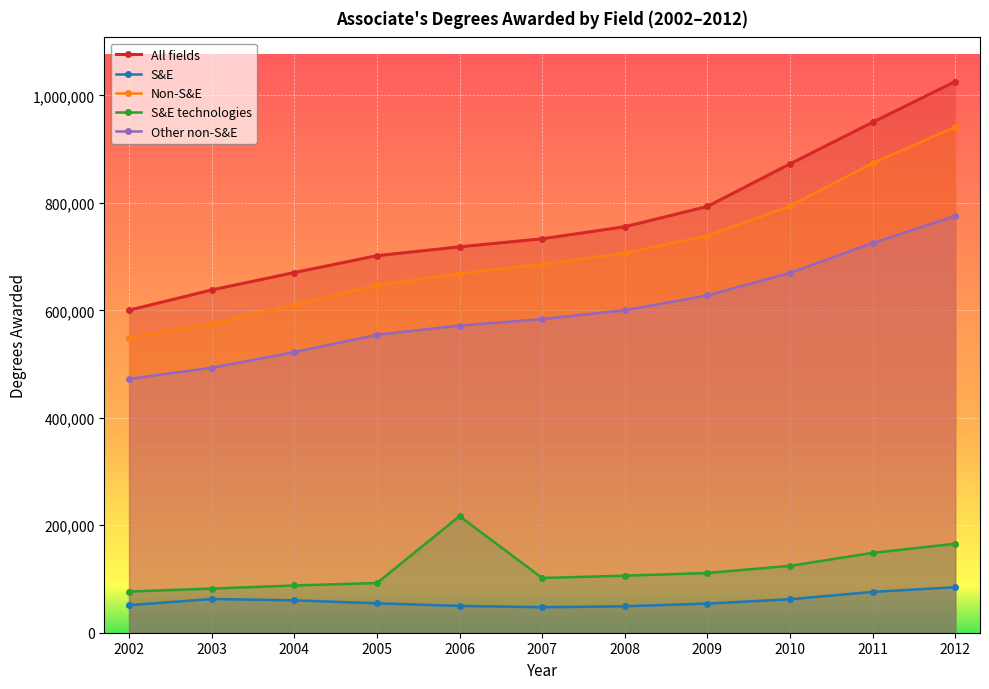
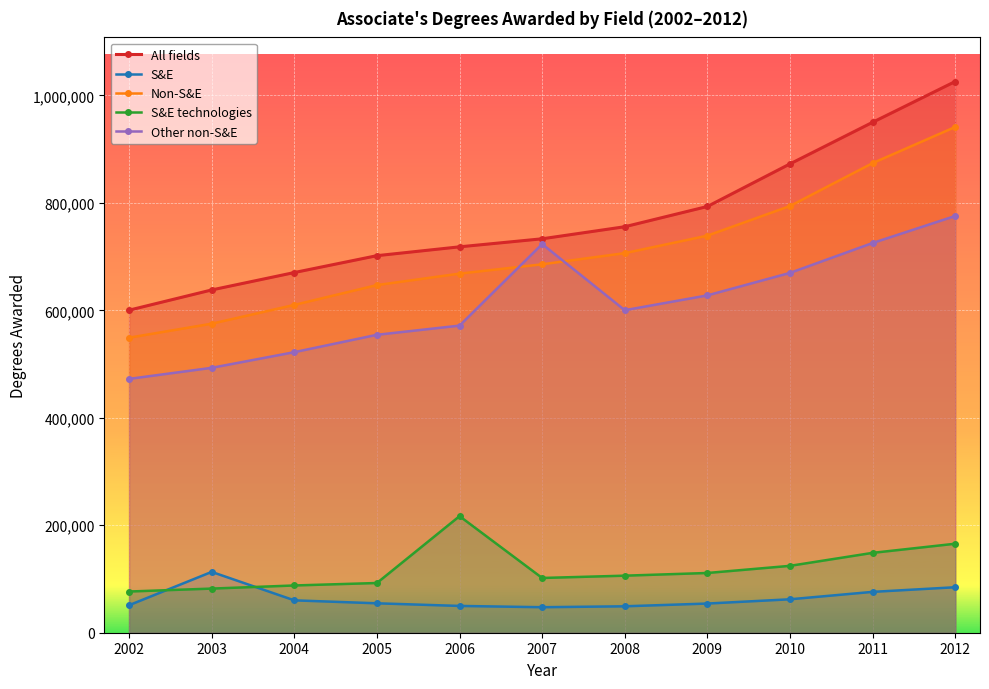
S&E, 2003: 60,000 -> 110,000
Other non-S&E, 2007: 580,000 -> 720,000
